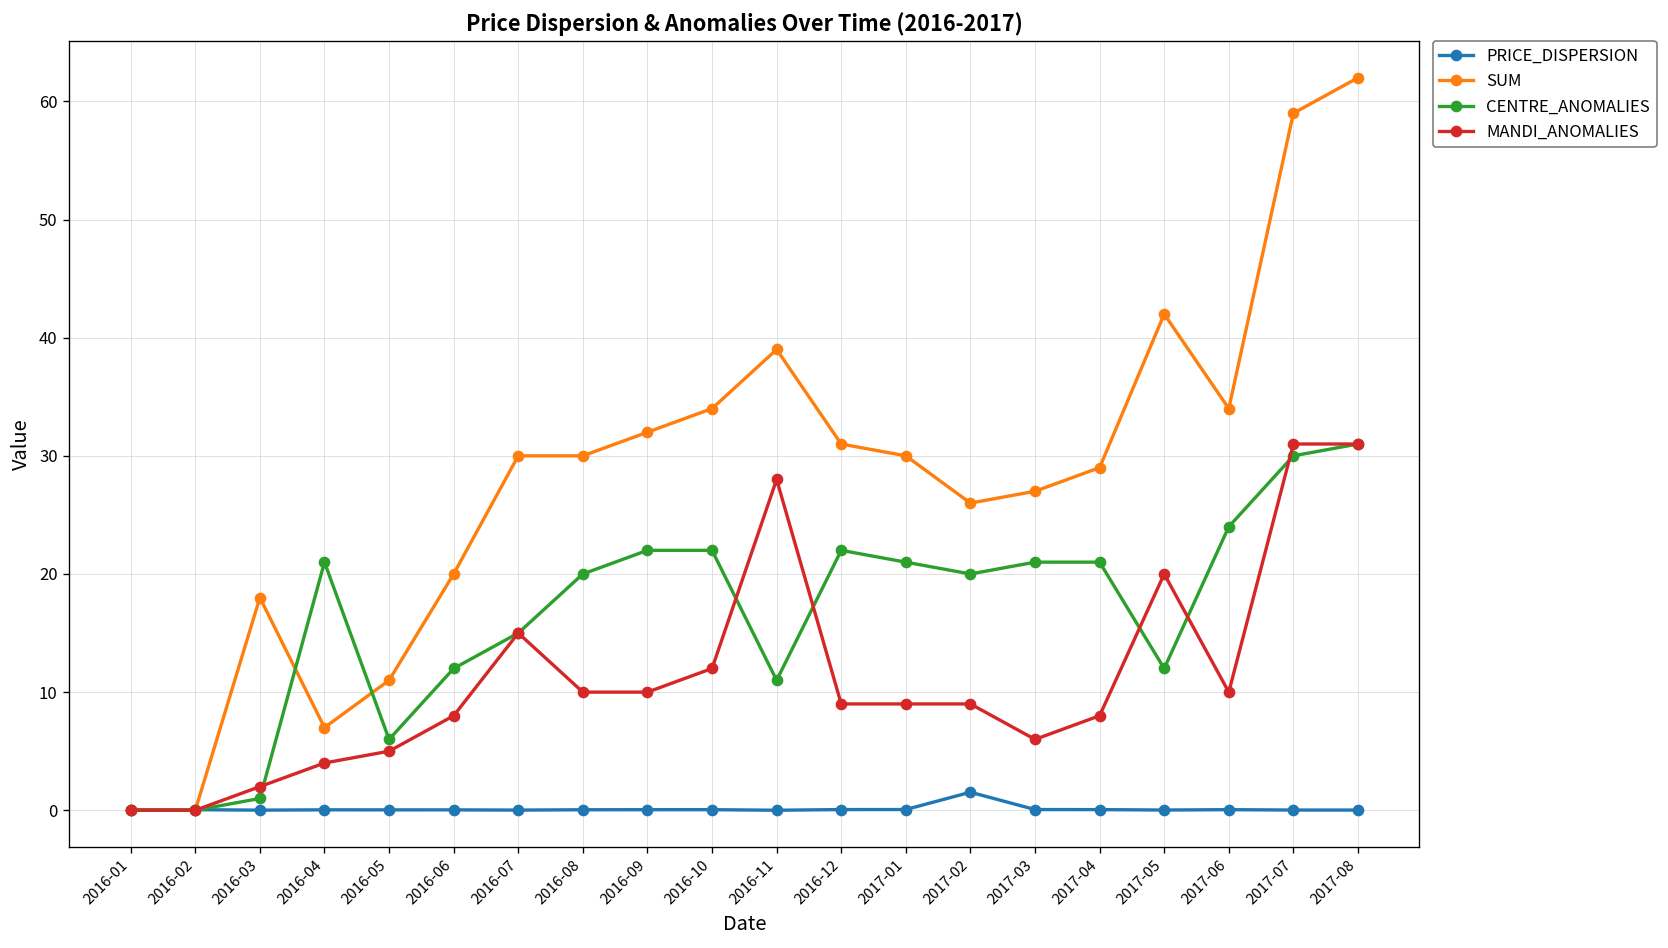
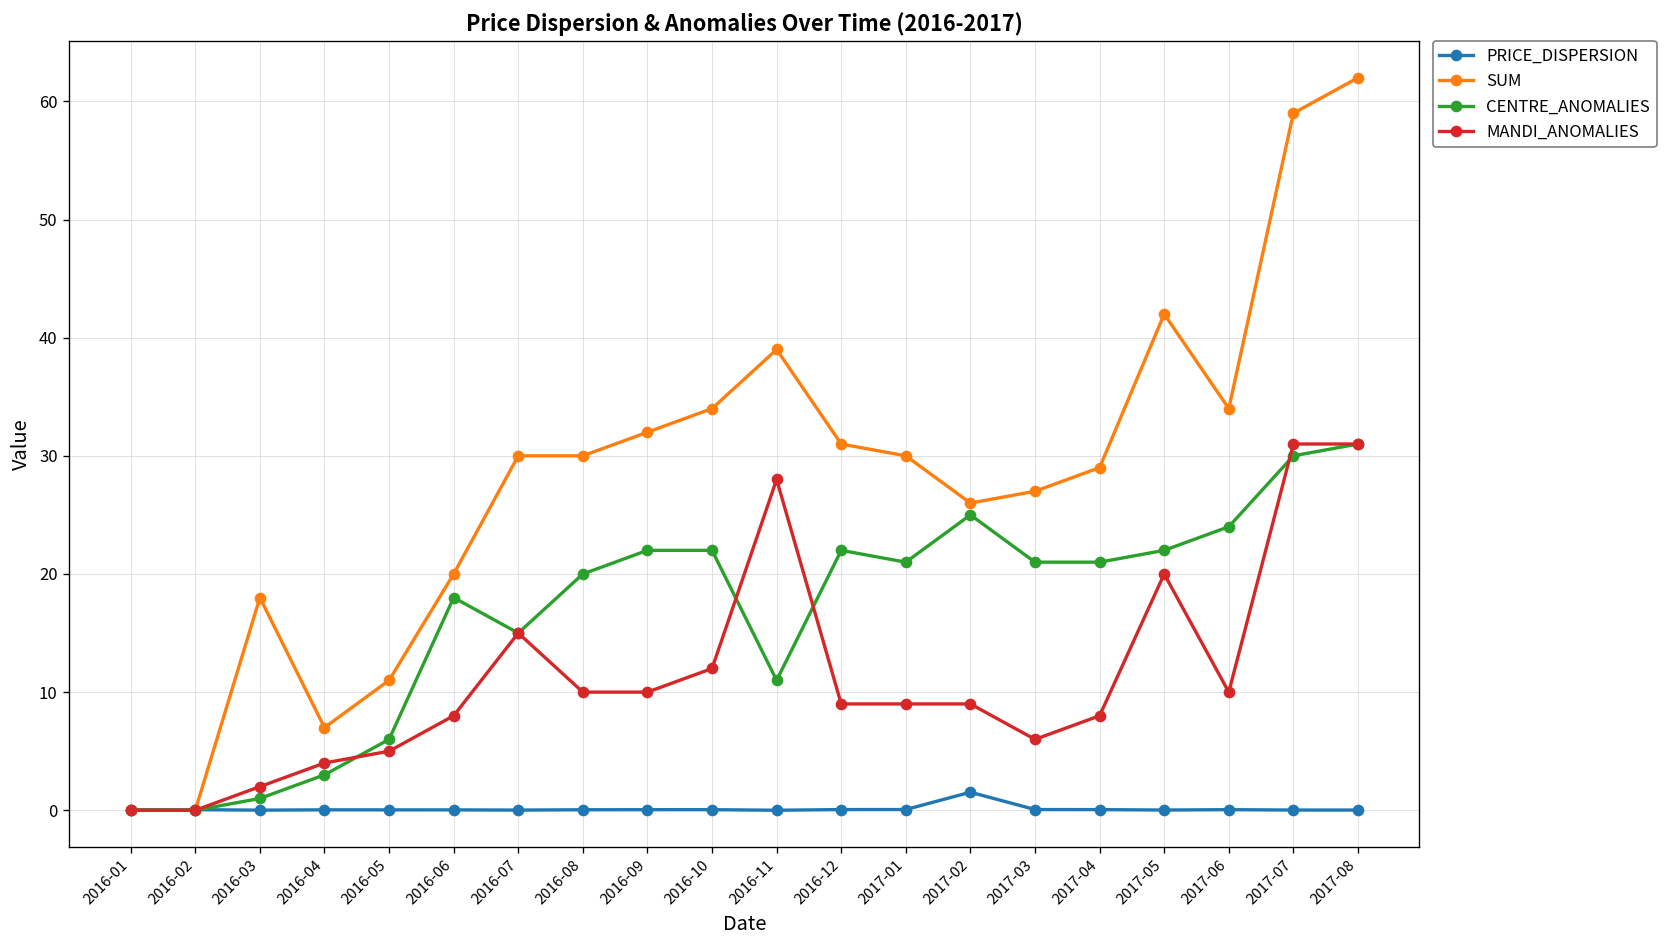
CENTRE_ANOMALIES, 2016-04: 21 -> 3
CENTRE_ANOMALIES, 2016-06: 12 -> 18
CENTRE_ANOMALIES, 2017-02: 20 -> 25
CENTRE_ANOMALIES, 2017-05: 12 -> 22
